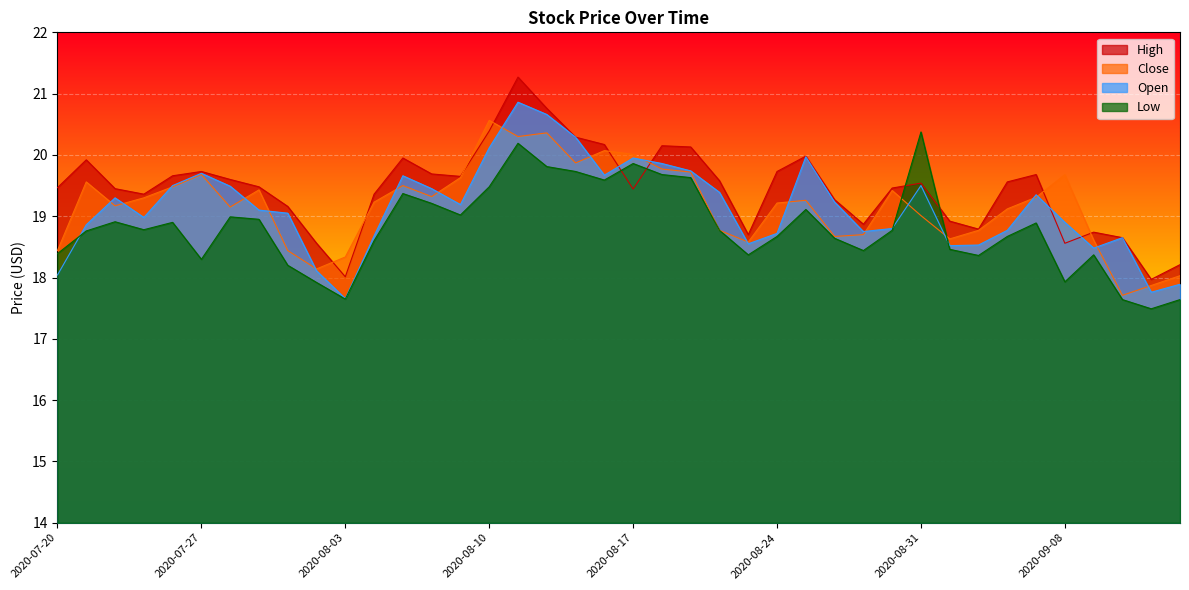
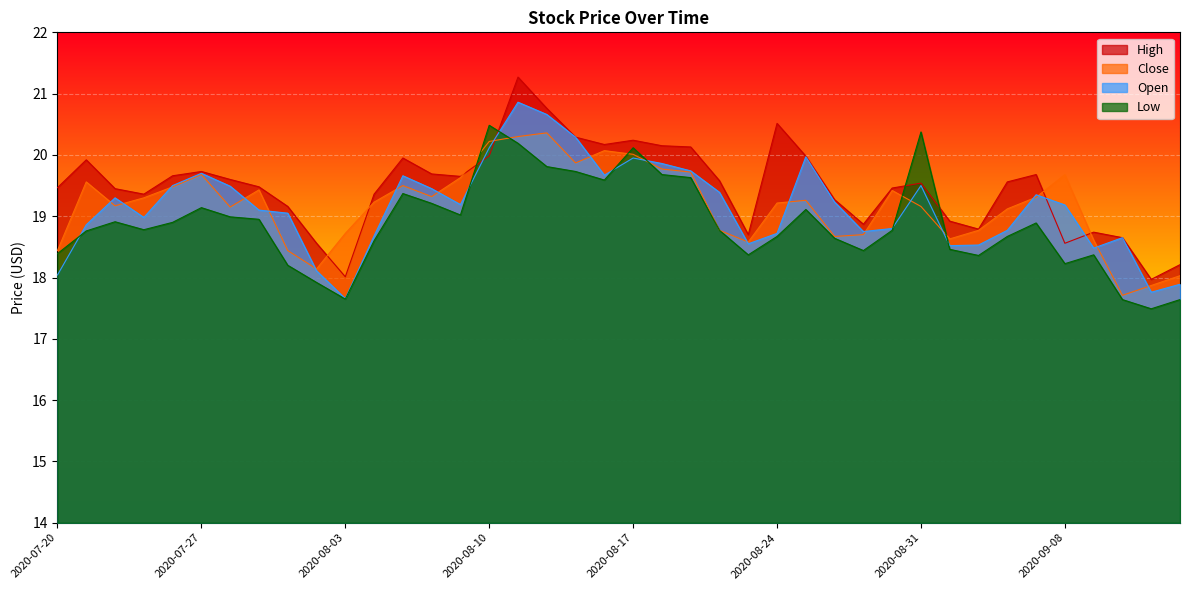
Low, 2020-07-27: 18.3 -> 19.1
Close, 2020-08-03: 18.3 -> 18.7
High, 2020-08-10: 20.4 -> 20.0
Close, 2020-08-10: 20.6 -> 20.2
Low, 2020-08-10: 19.5 -> 20.5
High, 2020-08-17: 19.4 -> 20.2
Low, 2020-08-17: 19.9 -> 20.1
High, 2020-08-24: 19.7 -> 20.5
Close, 2020-08-31: 19.0 -> 19.2
Open, 2020-09-08: 18.9 -> 19.2
Low, 2020-09-08: 17.9 -> 18.2
